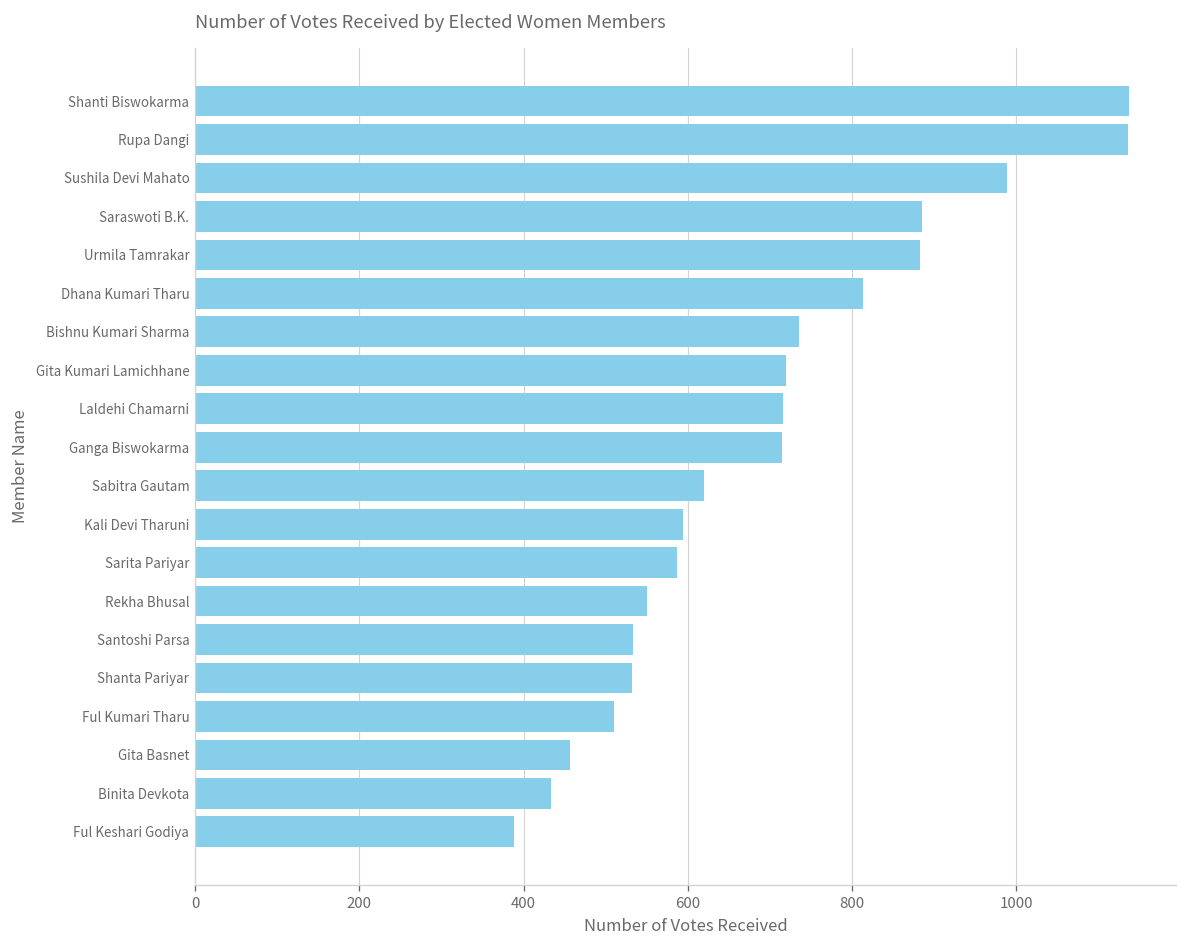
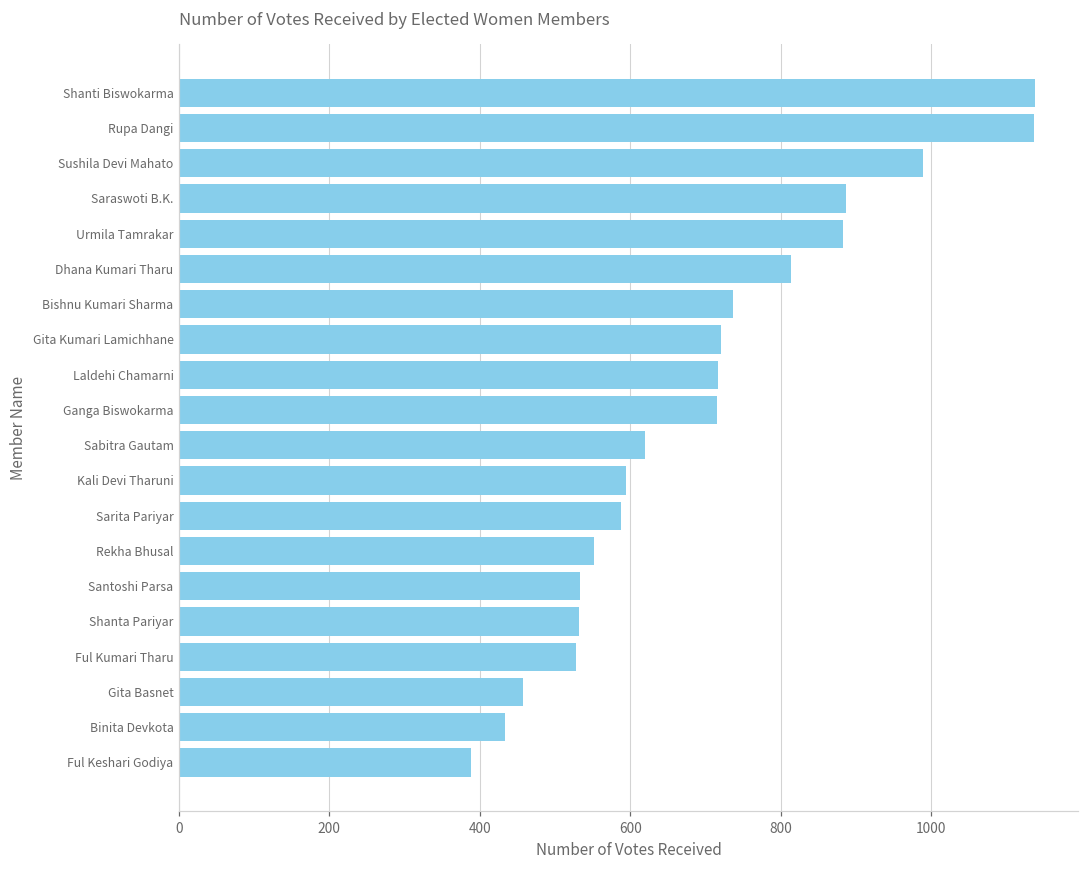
Ful Kumari Tharu: 510 -> 530
